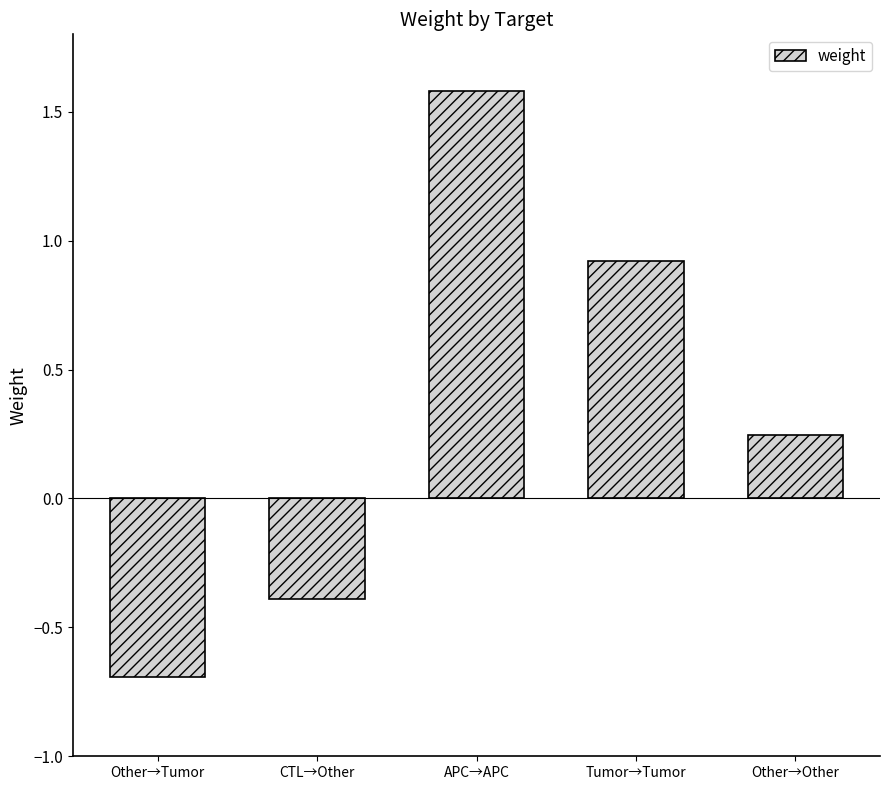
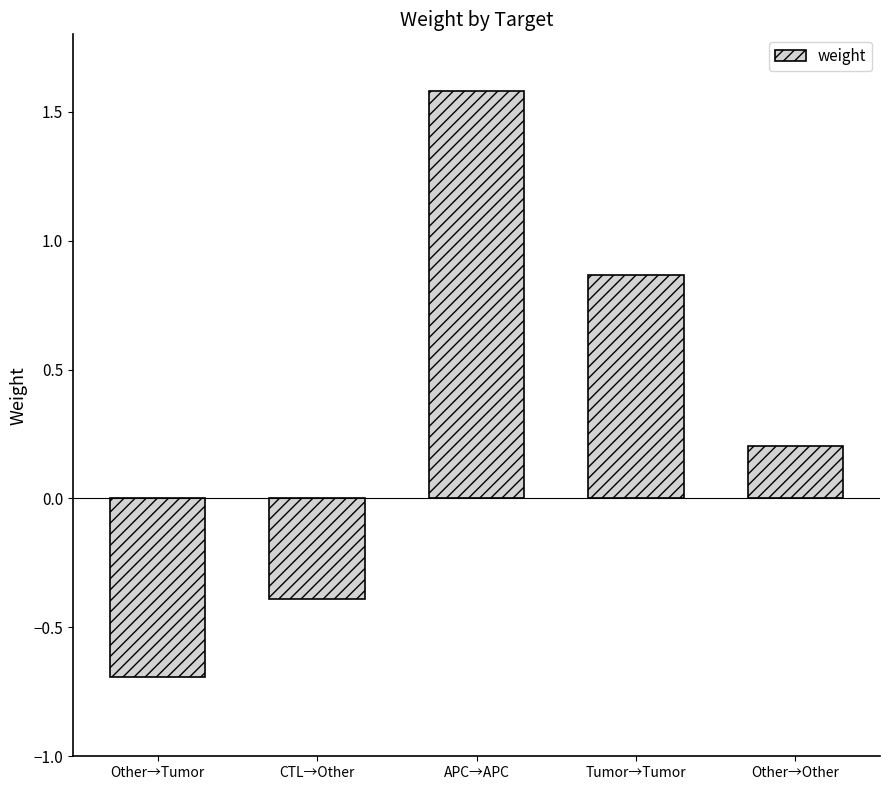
Tumor→Tumor: 0.92 -> 0.87
Other→Other: 0.25 -> 0.20
